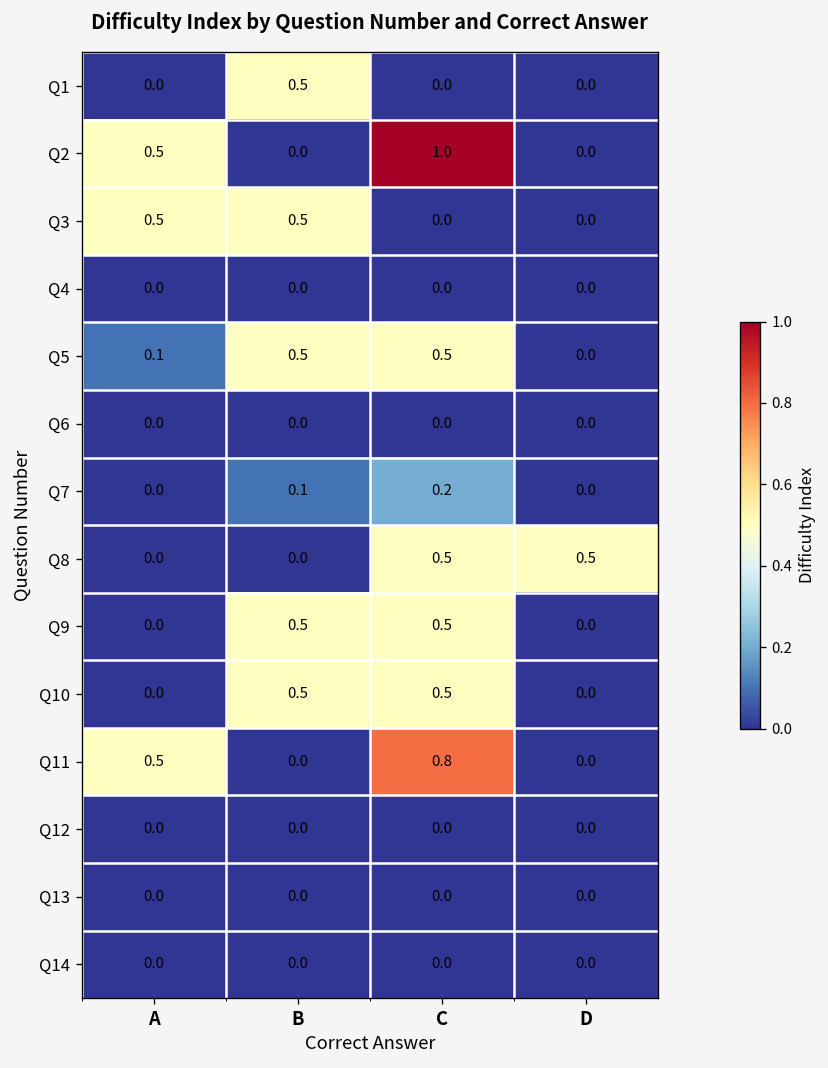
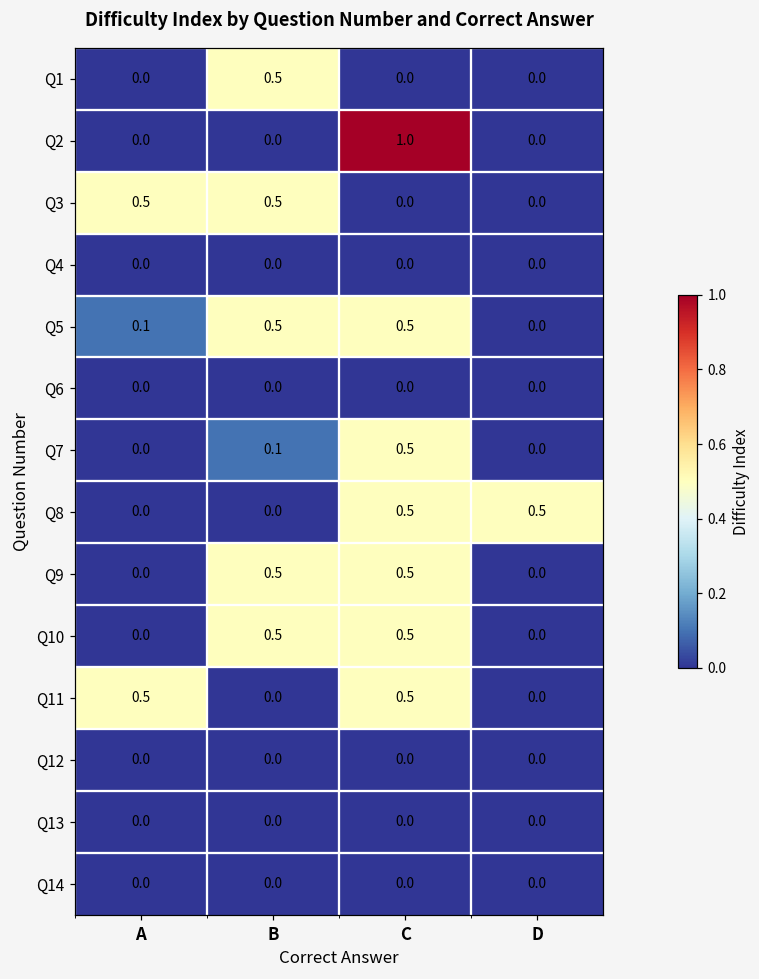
Q2, A: 0.5 -> 0.0
Q7, C: 0.2 -> 0.5
Q11, C: 0.8 -> 0.5
